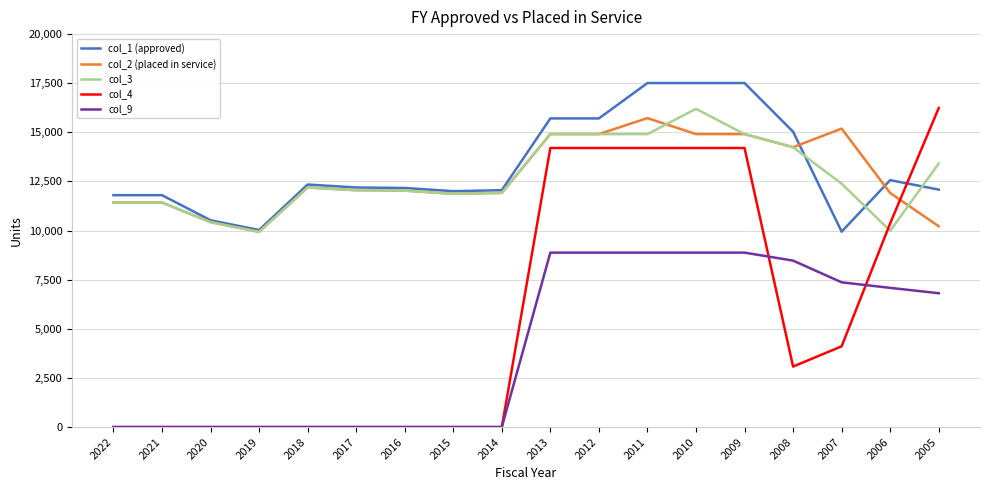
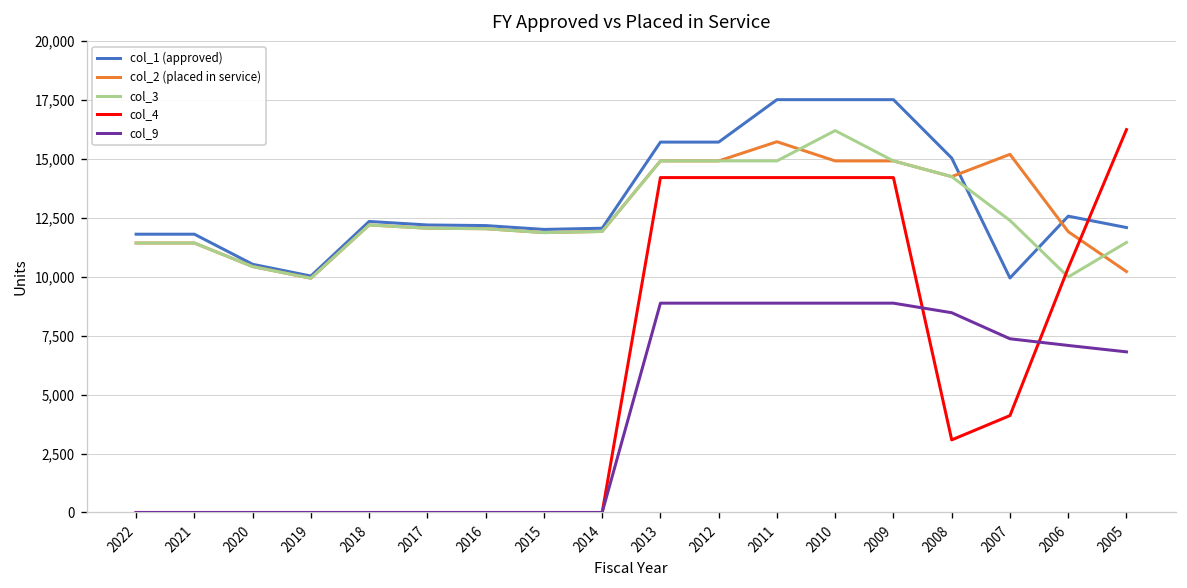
col_3, 2005: 13,400 -> 11,500
